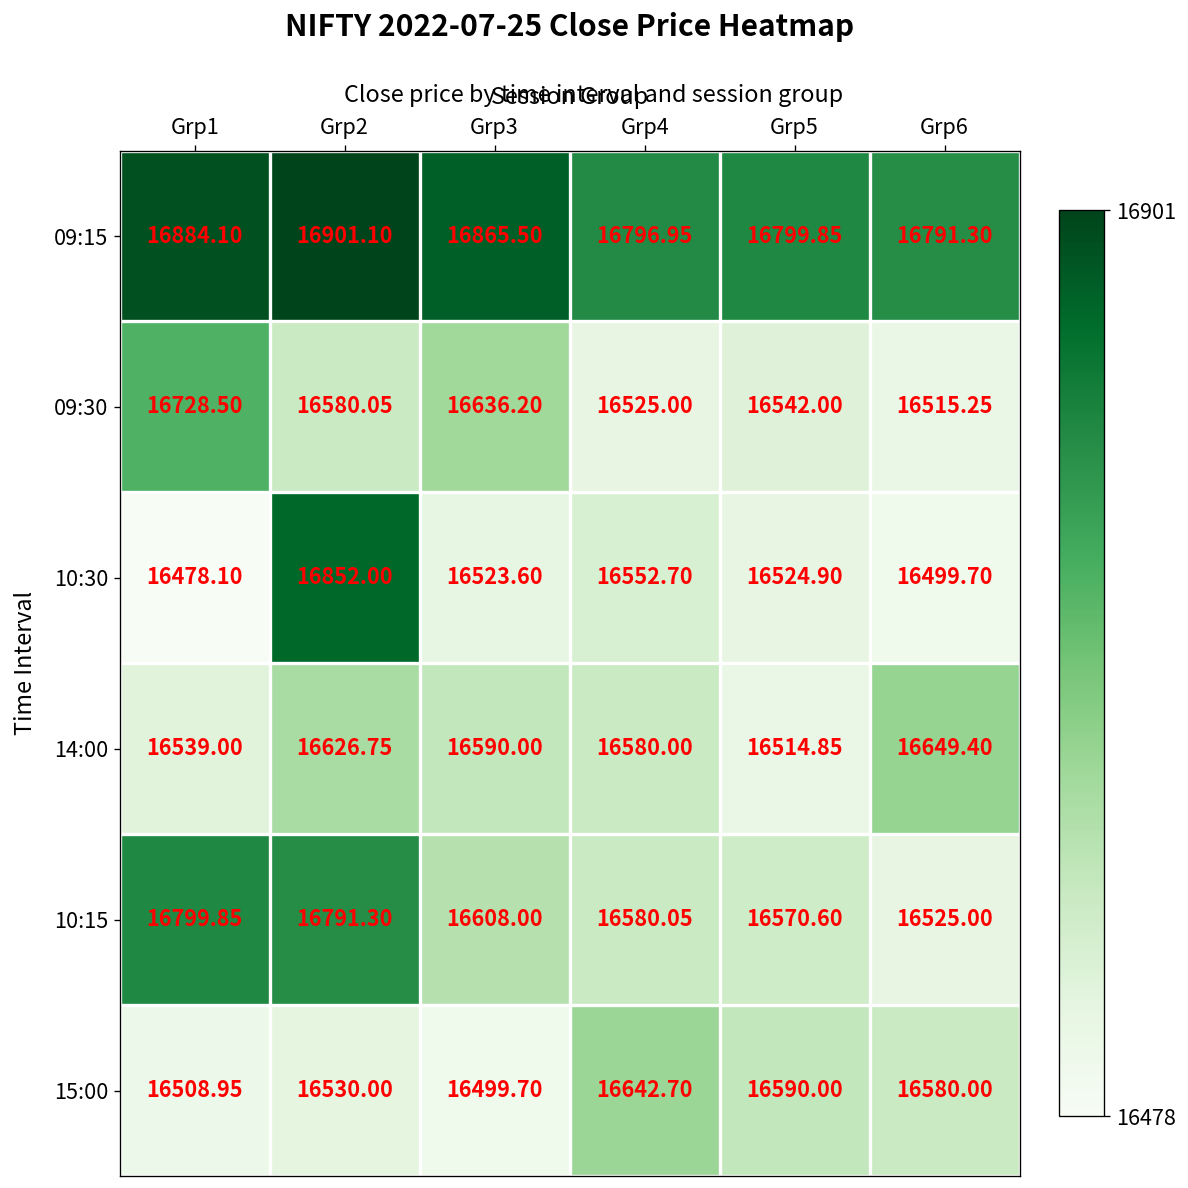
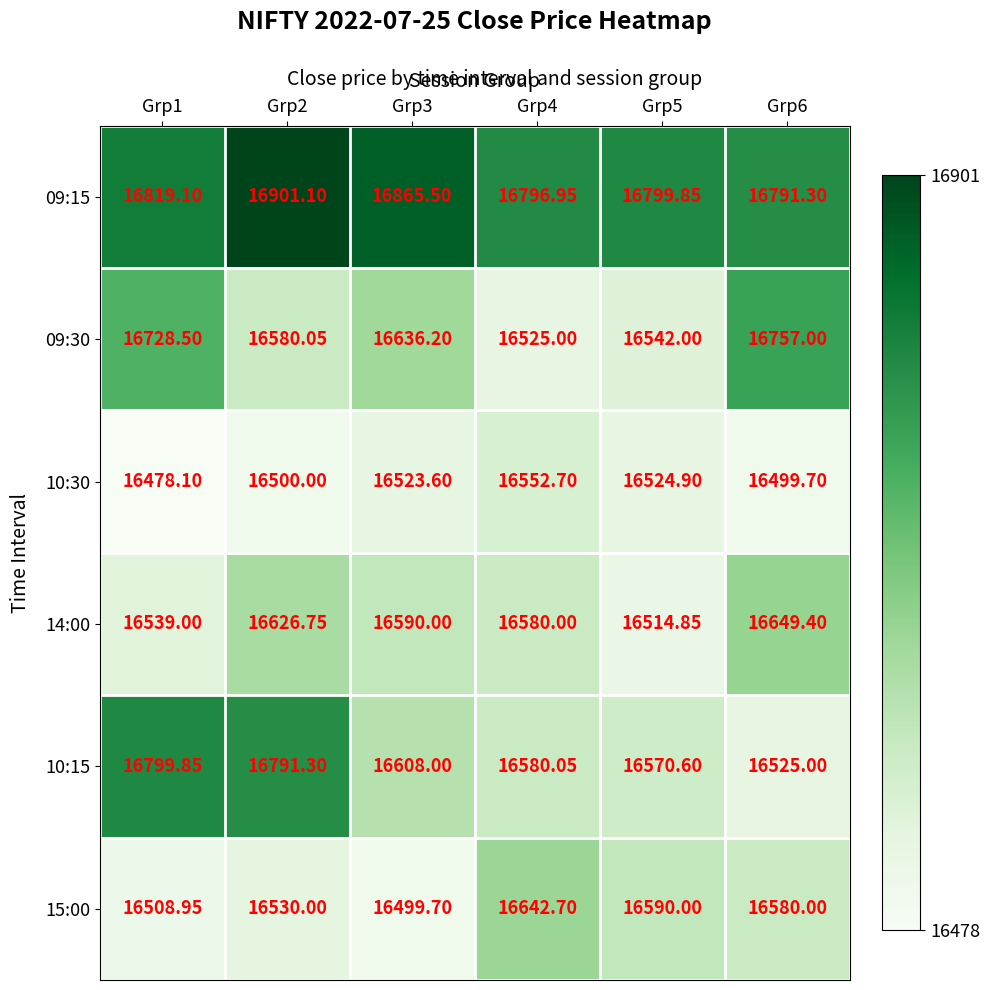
09:15, Grp1: 16884.10 -> 16819.10
09:30, Grp6: 16515.25 -> 16757.00
10:30, Grp2: 16852.00 -> 16500.00
